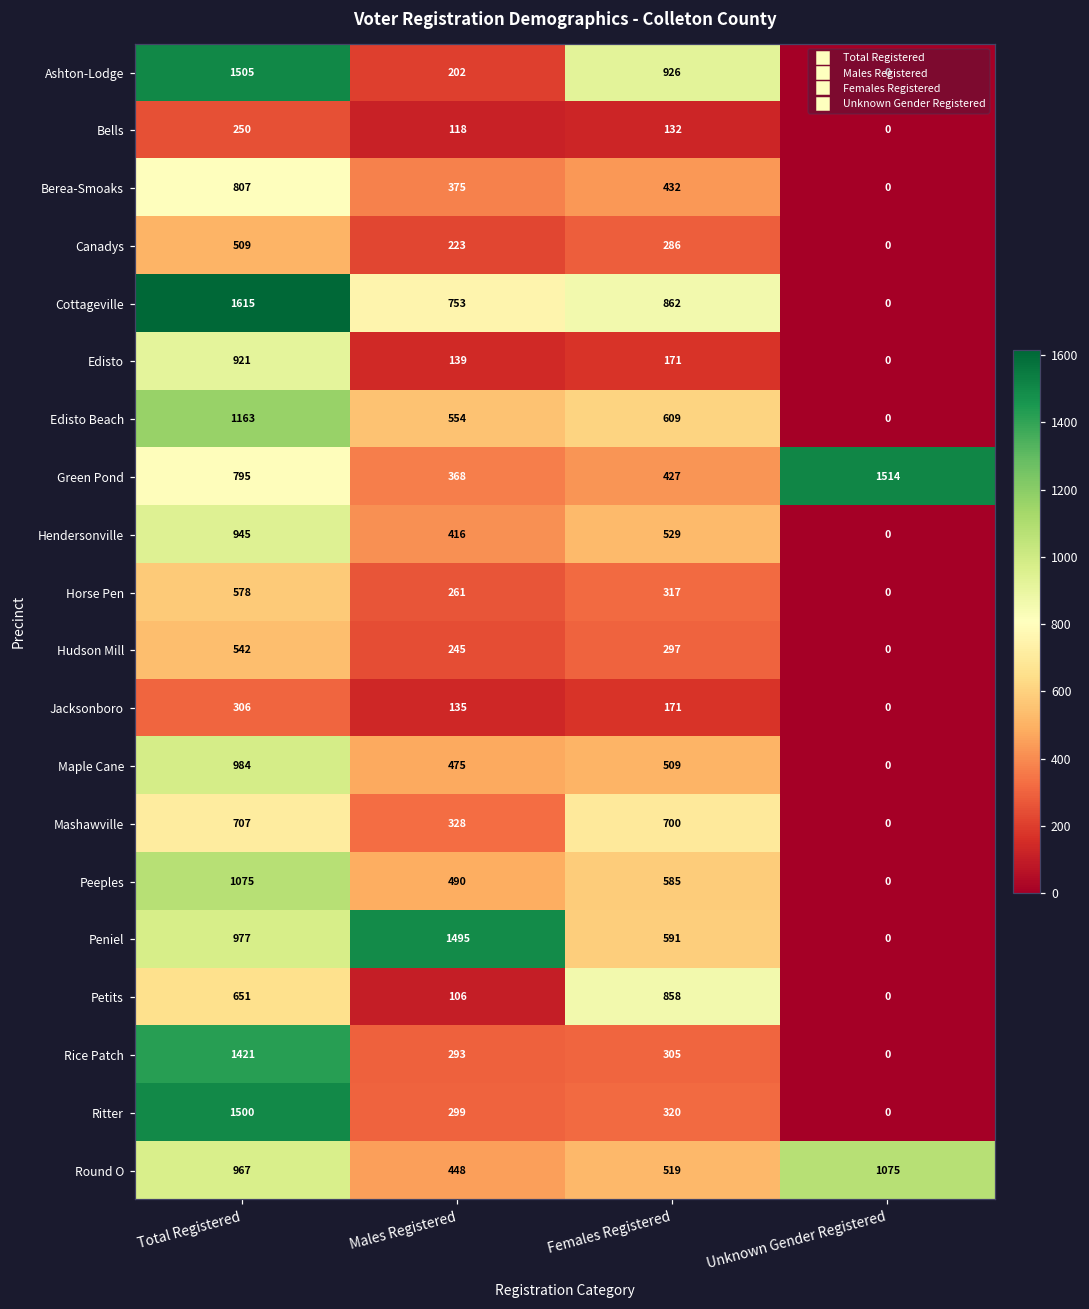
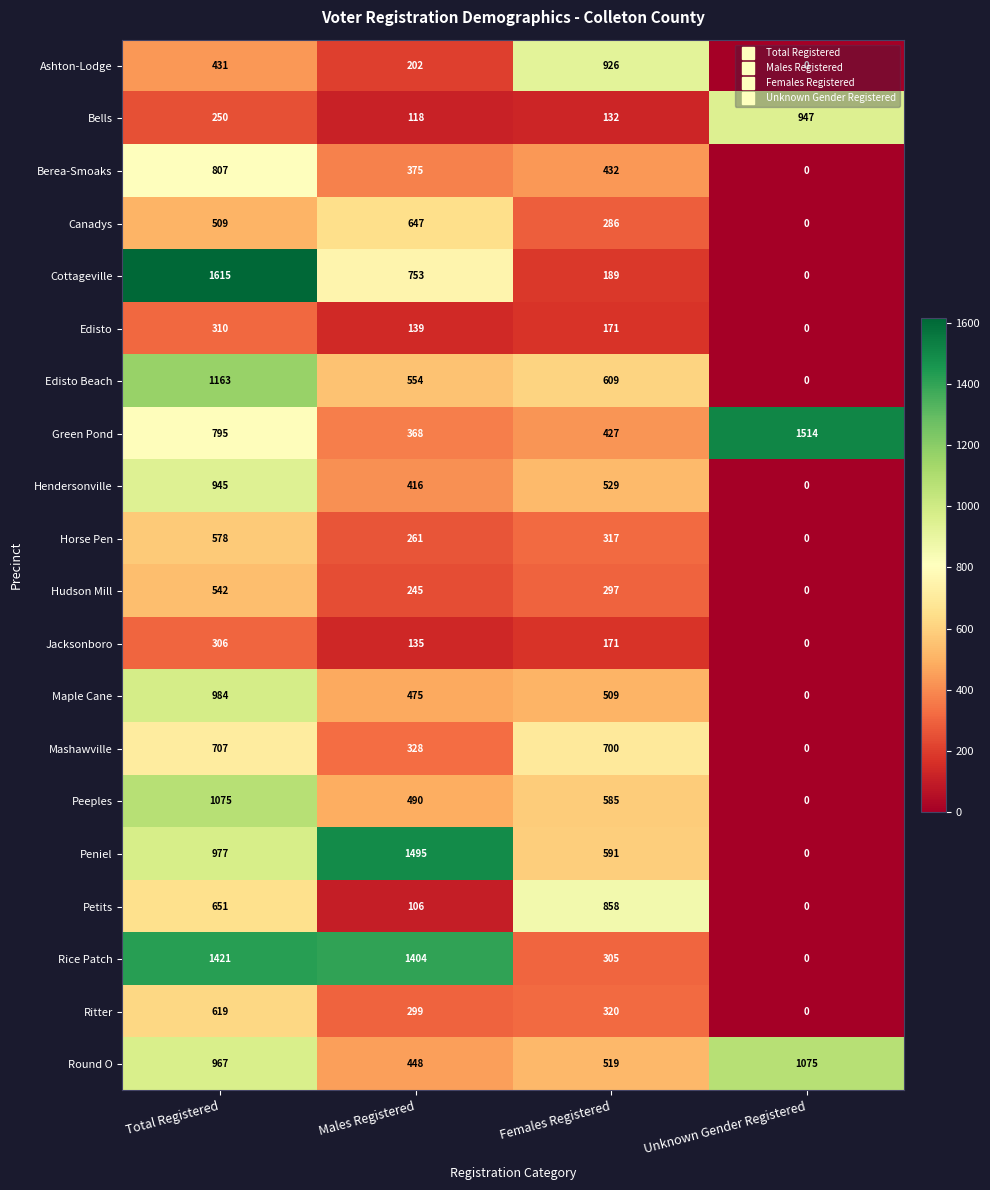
Ashton-Lodge, Total Registered: 1505 -> 431
Bells, Unknown Gender Registered: 0 -> 947
Canadys, Males Registered: 223 -> 647
Cottageville, Females Registered: 862 -> 189
Edisto, Total Registered: 921 -> 310
Rice Patch, Males Registered: 293 -> 1404
Ritter, Total Registered: 1500 -> 619
